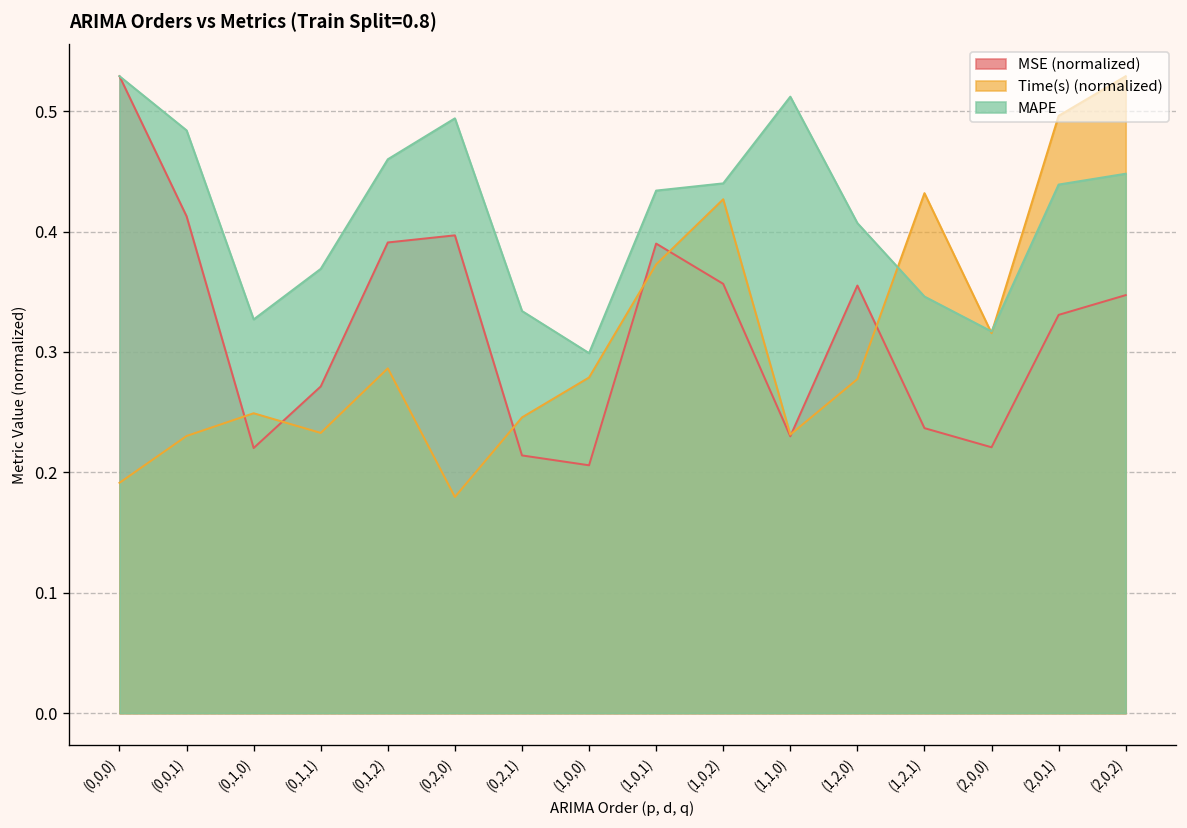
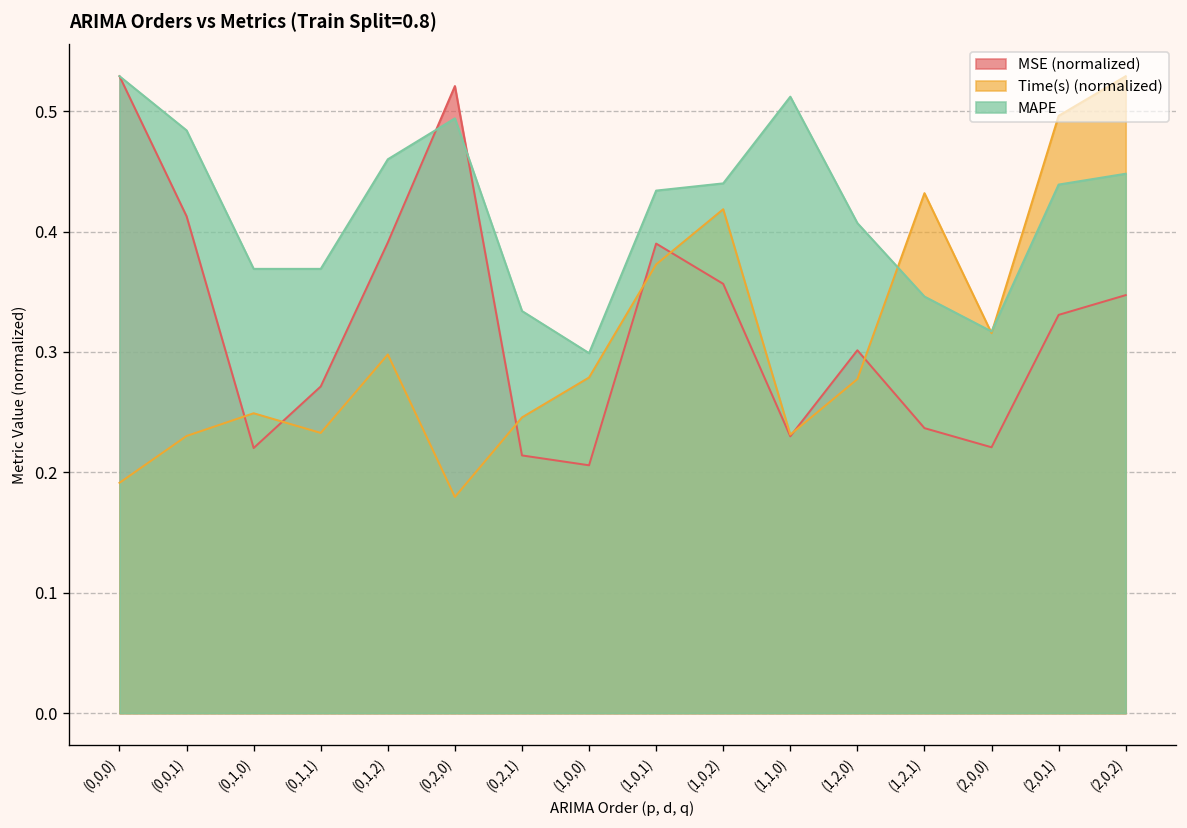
MAPE, (0,1,0): 0.327 -> 0.369
Time(s) (normalized), (0,1,2): 0.286 -> 0.298
MSE (normalized), (0,2,0): 0.397 -> 0.521
Time(s) (normalized), (1,0,2): 0.427 -> 0.419
MSE (normalized), (1,2,0): 0.355 -> 0.301
